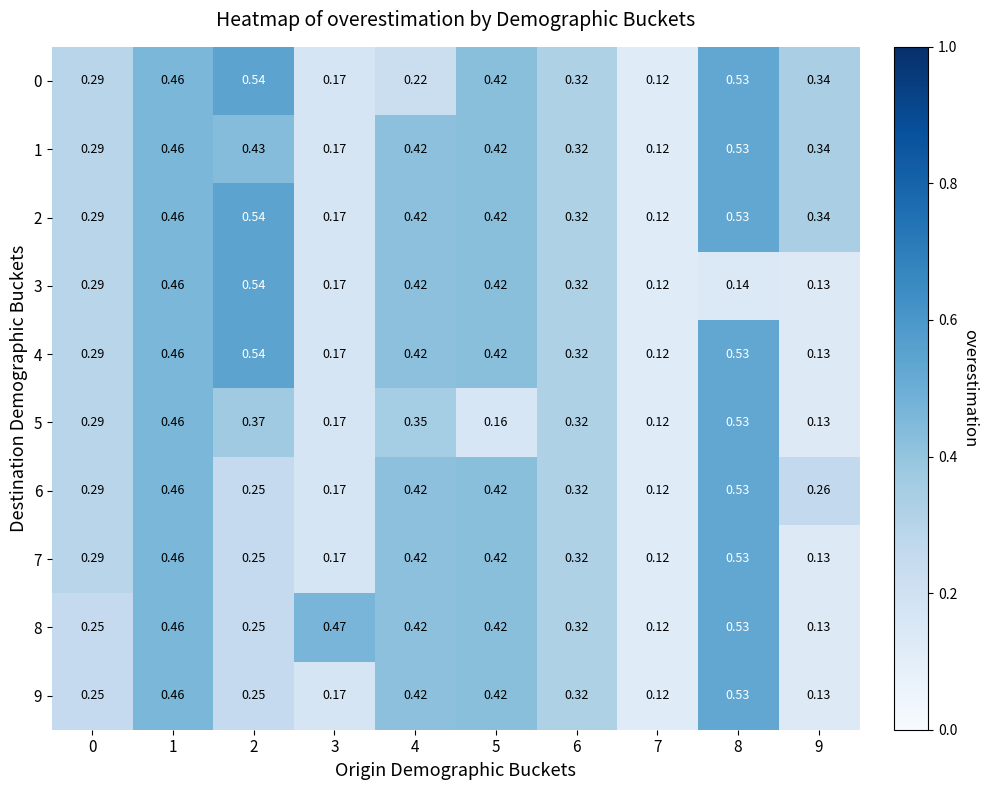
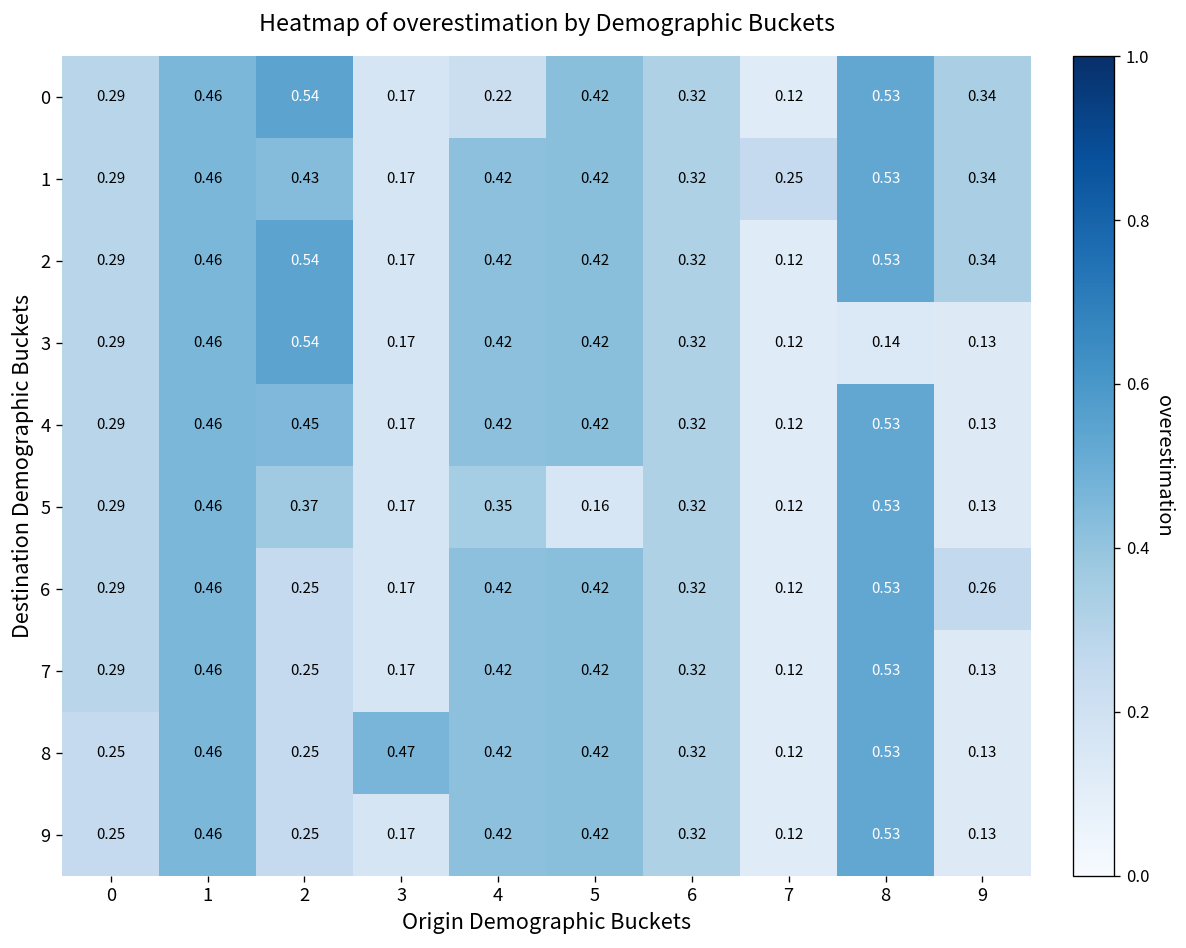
1, 7: 0.12 -> 0.25
4, 2: 0.54 -> 0.45
